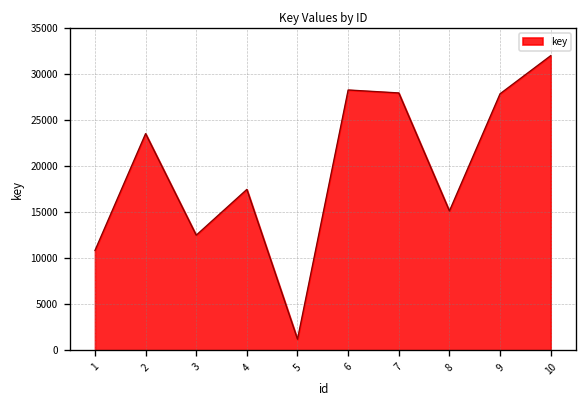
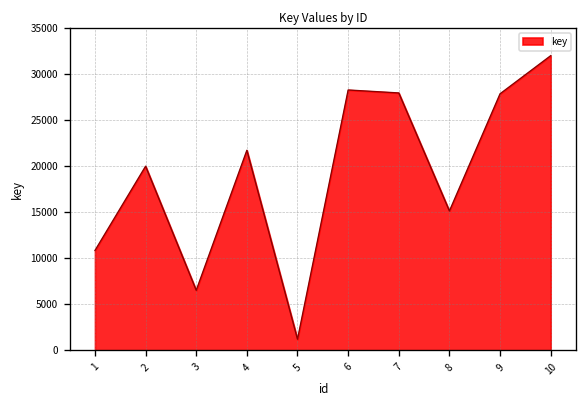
2: 24000 -> 20000
3: 13000 -> 7000
4: 17000 -> 22000
